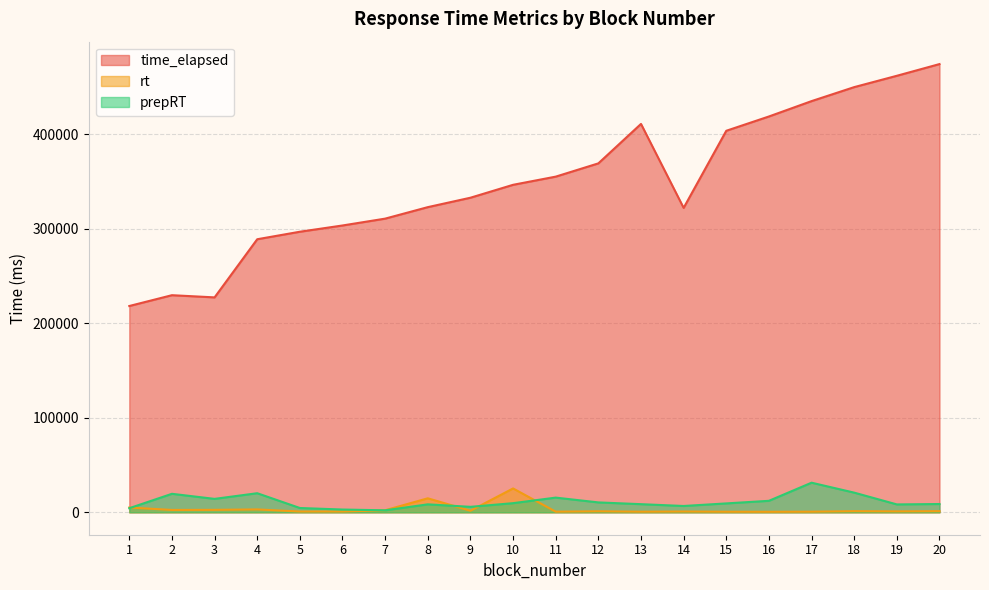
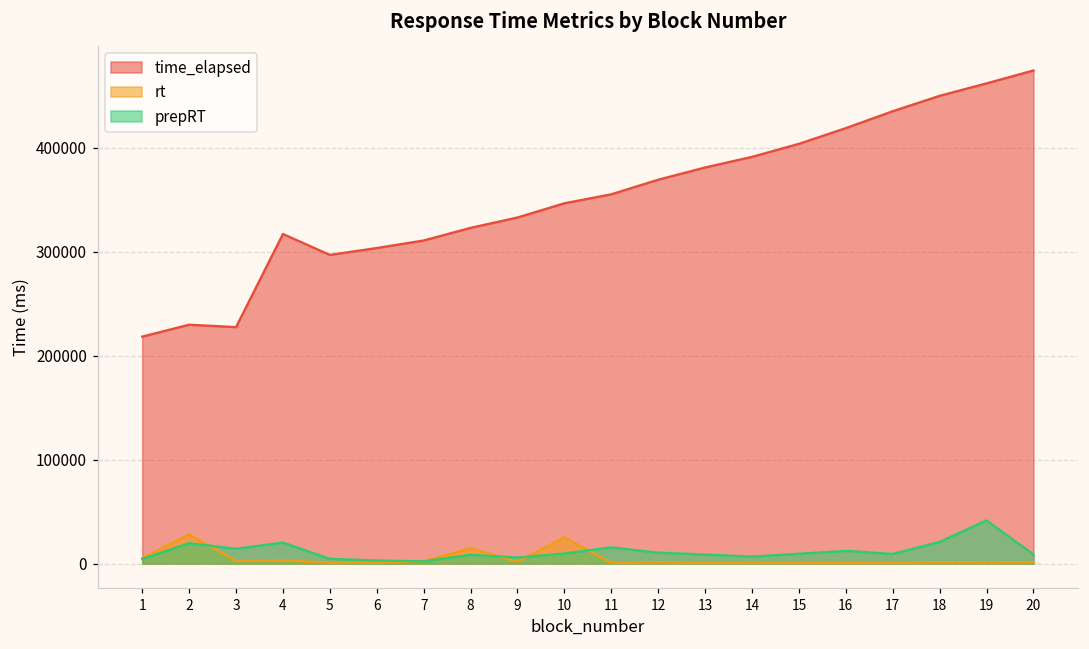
rt, 2: 0 -> 30000
time_elapsed, 4: 290000 -> 320000
time_elapsed, 13: 410000 -> 380000
time_elapsed, 14: 320000 -> 390000
prepRT, 17: 30000 -> 10000
prepRT, 19: 10000 -> 40000
